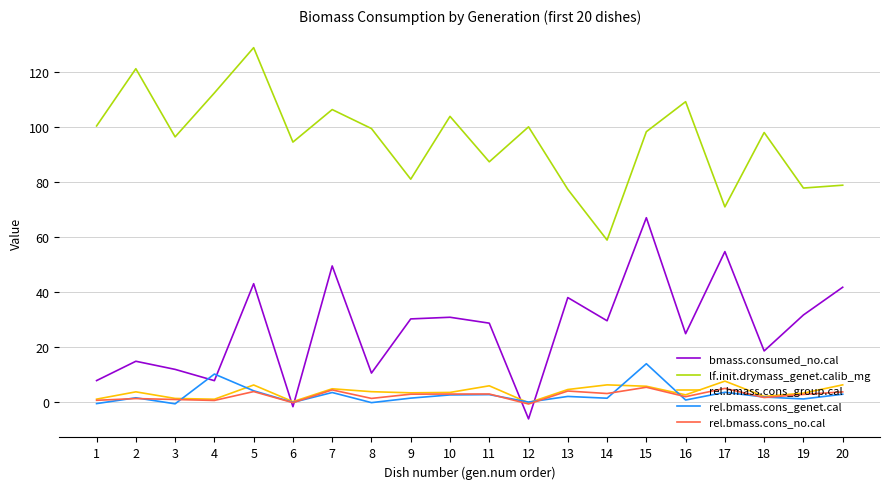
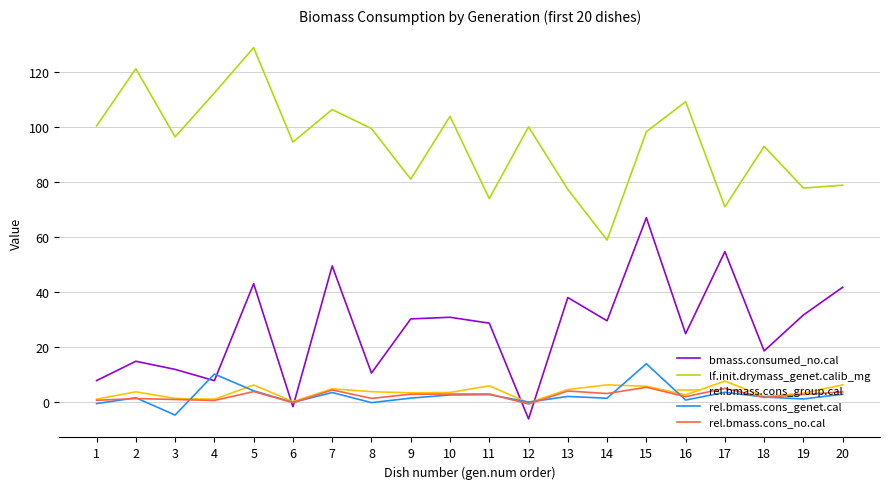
rel.bmass.cons_genet.cal, 3: -1 -> -5
lf.init.drymass_genet.calib_mg, 11: 87 -> 74
lf.init.drymass_genet.calib_mg, 18: 98 -> 93
